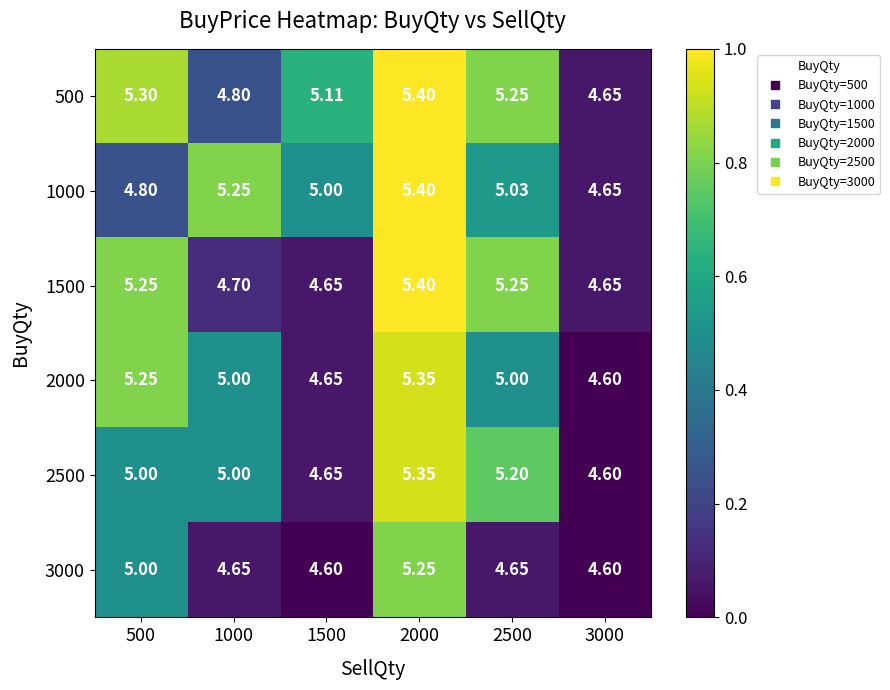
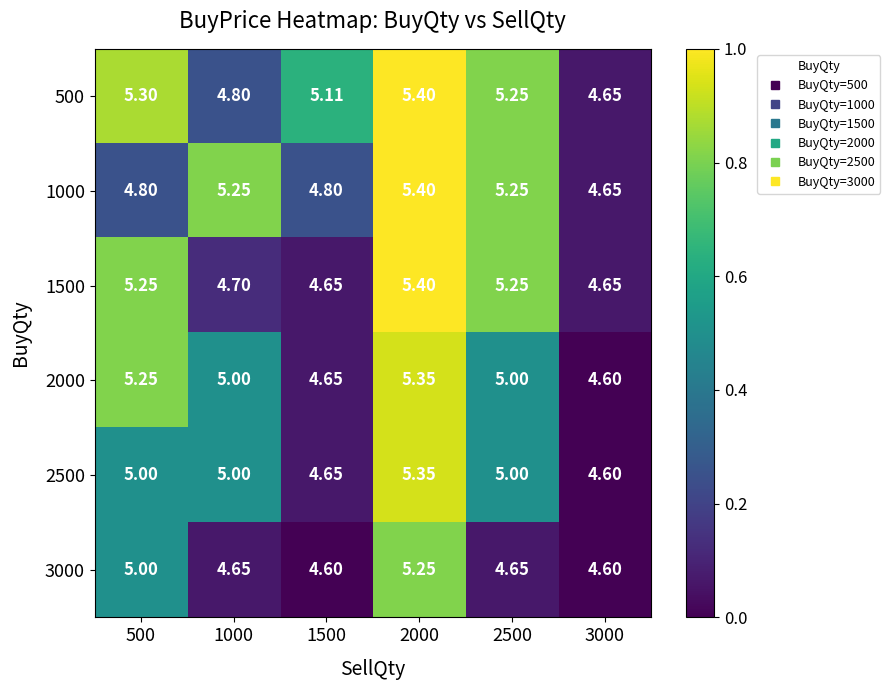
1000, 1500: 5.00 -> 4.80
1000, 2500: 5.03 -> 5.25
2500, 2500: 5.20 -> 5.00
